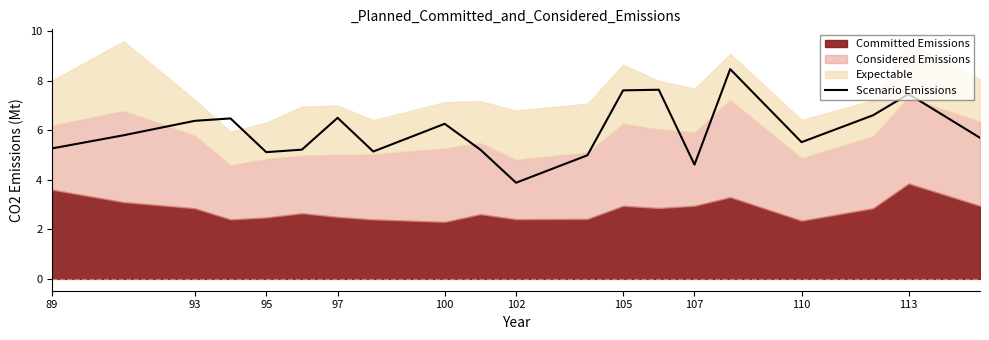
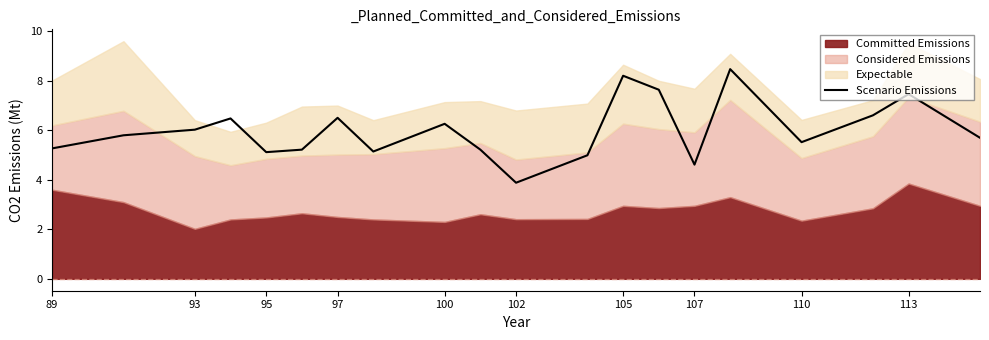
Scenario Emissions, 93: 6.4 -> 6.0
Committed Emissions, 93: 2.9 -> 2.0
Scenario Emissions, 105: 7.6 -> 8.2
